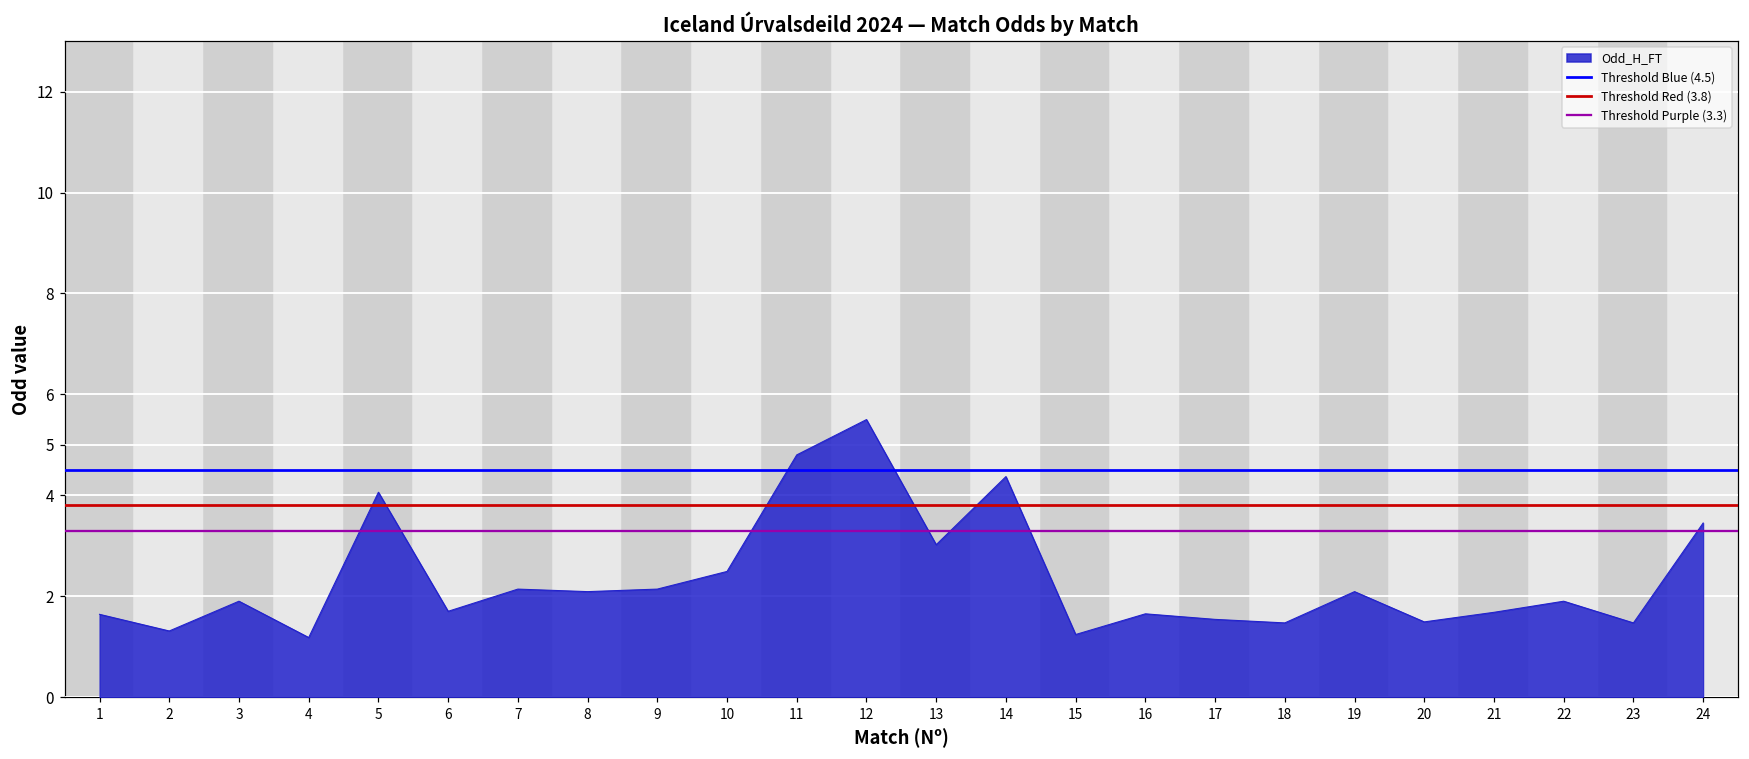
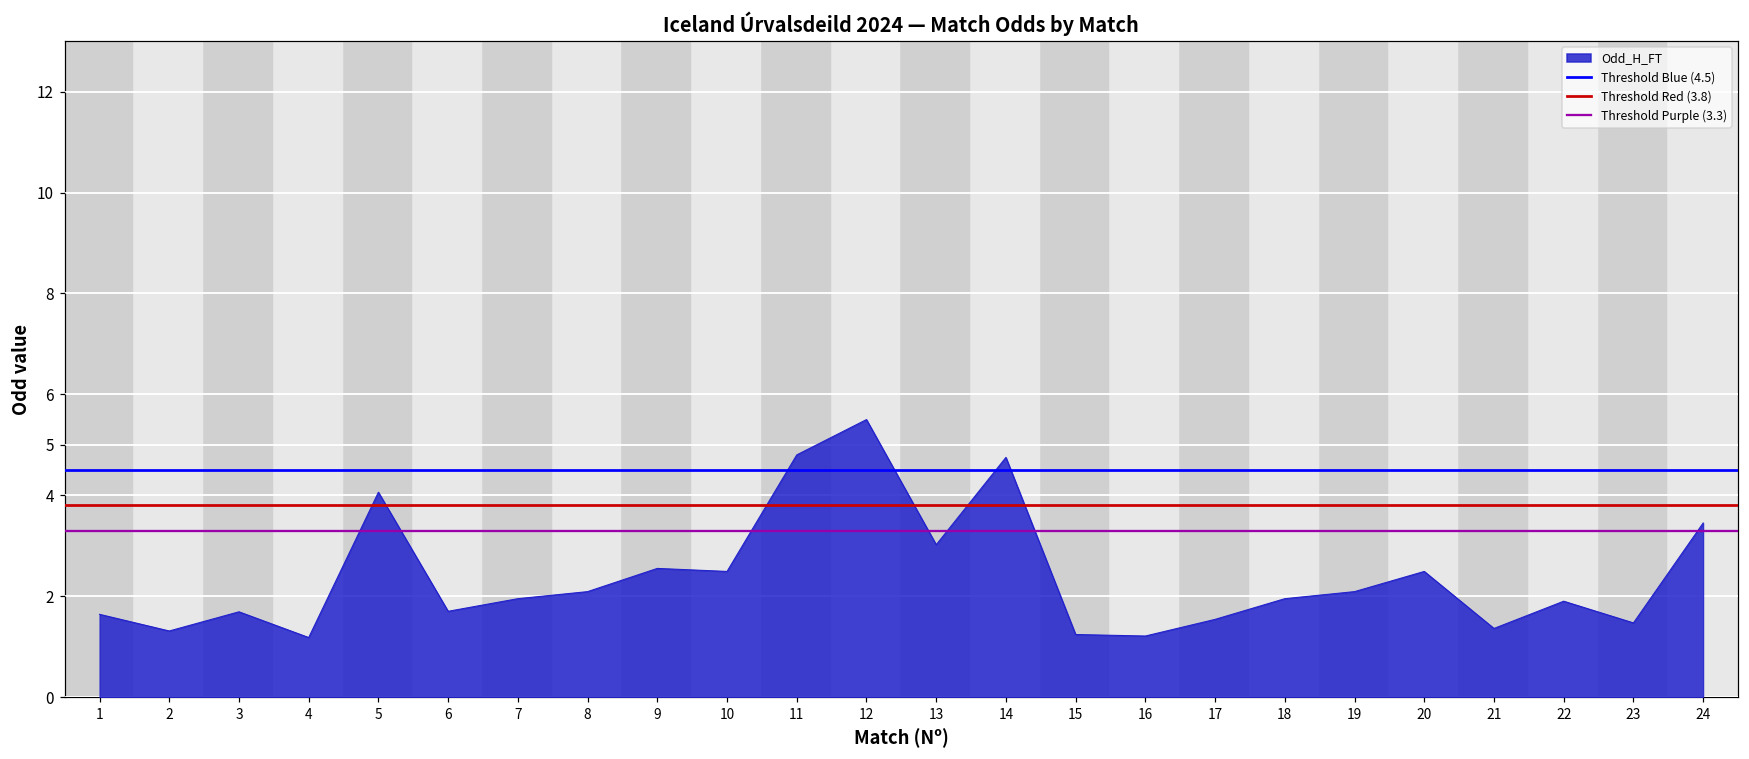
3: 1.9 -> 1.7
7: 2.1 -> 2.0
9: 2.1 -> 2.6
14: 4.4 -> 4.8
16: 1.7 -> 1.2
18: 1.5 -> 2.0
20: 1.5 -> 2.5
21: 1.7 -> 1.4
